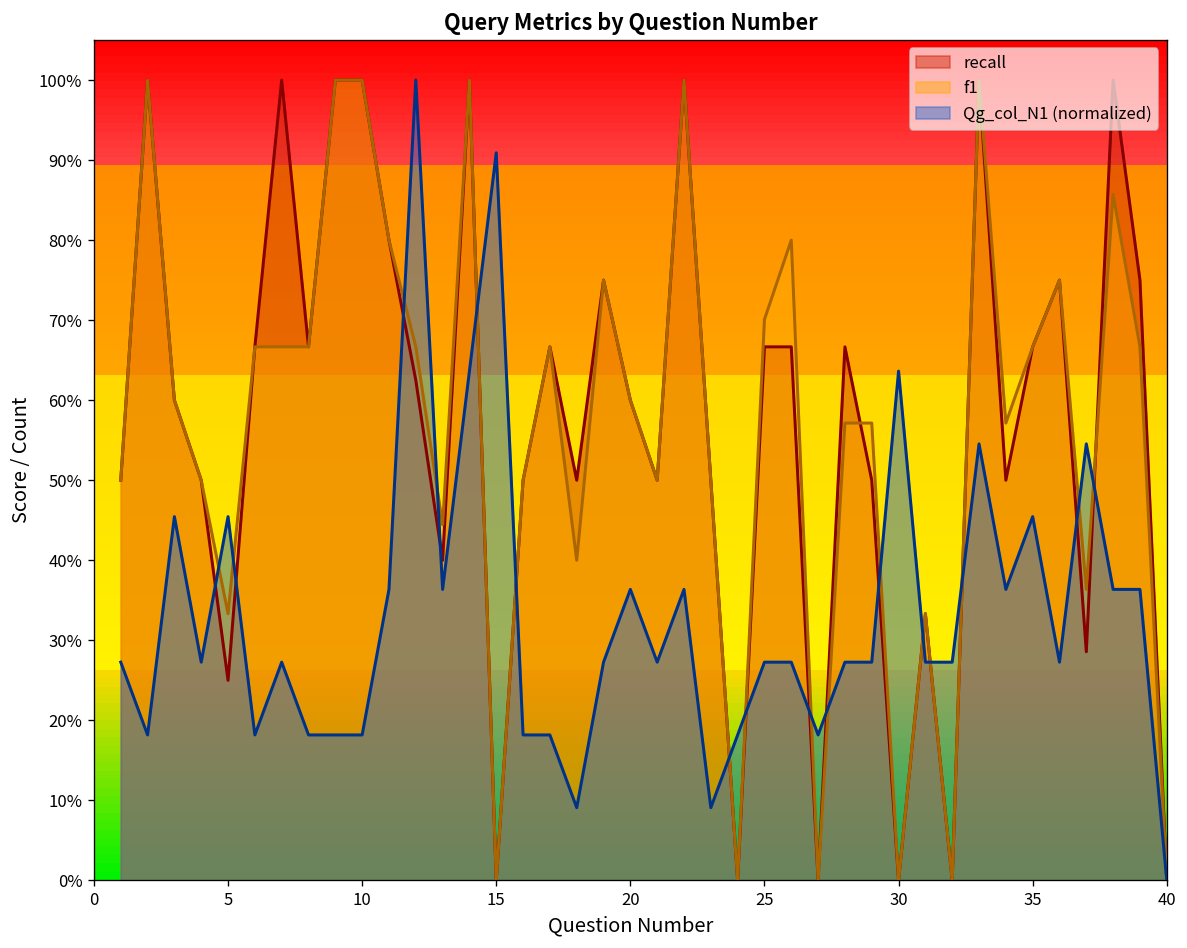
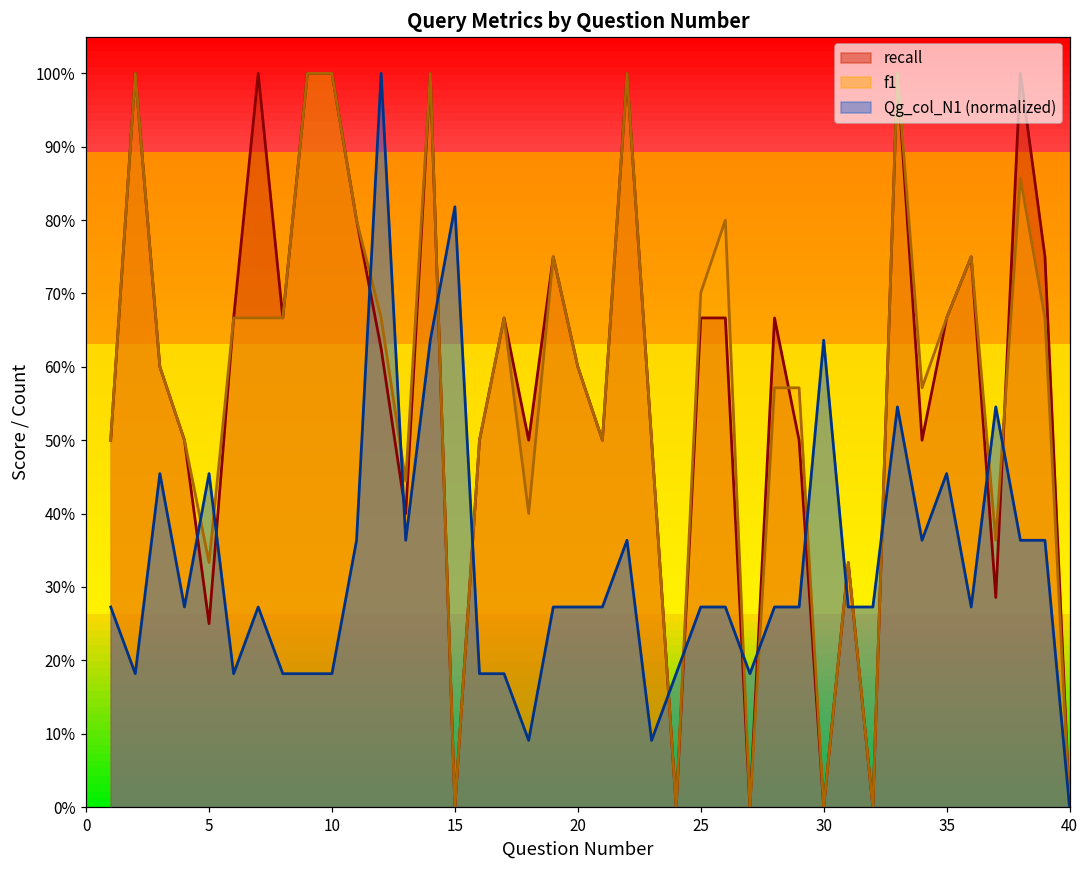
Qg_col_N1 (normalized), 15: 91% -> 82%
Qg_col_N1 (normalized), 20: 36% -> 27%
